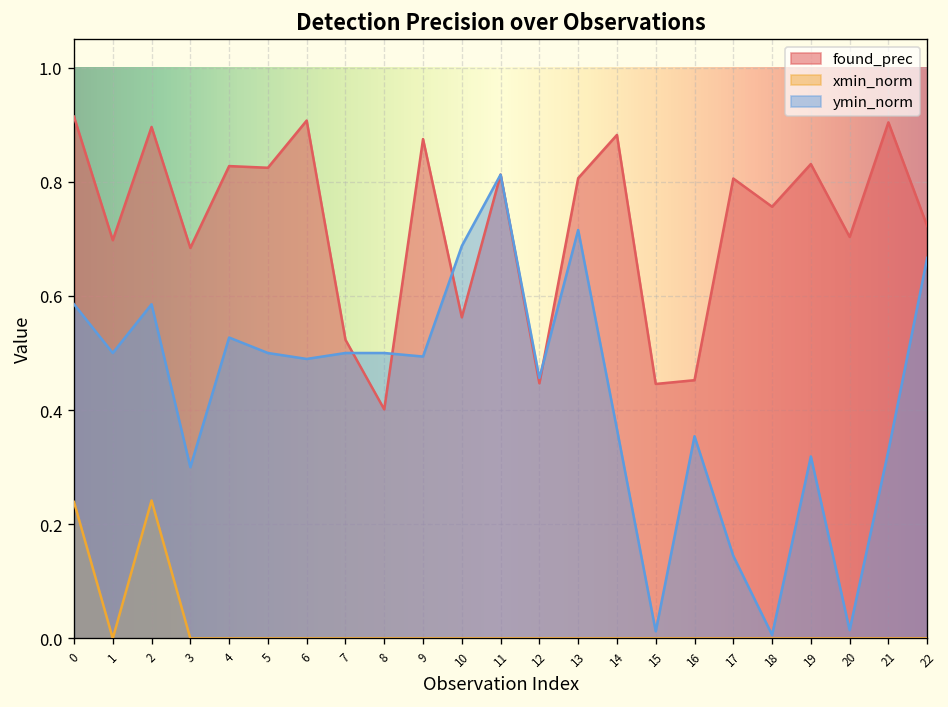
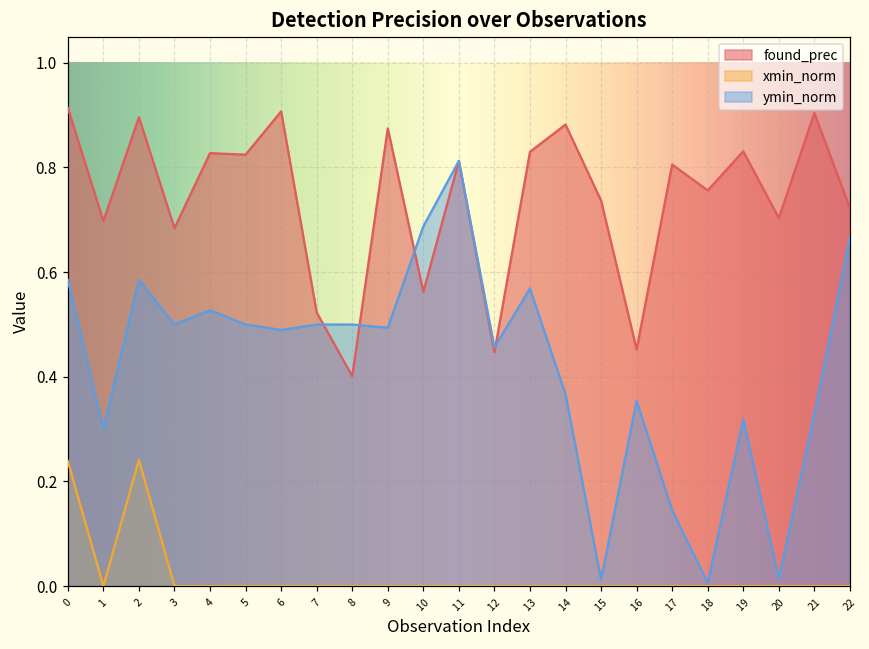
ymin_norm, 1: 0.5 -> 0.3
ymin_norm, 3: 0.3 -> 0.5
found_prec, 13: 0.81 -> 0.83
ymin_norm, 13: 0.72 -> 0.57
found_prec, 15: 0.45 -> 0.74
